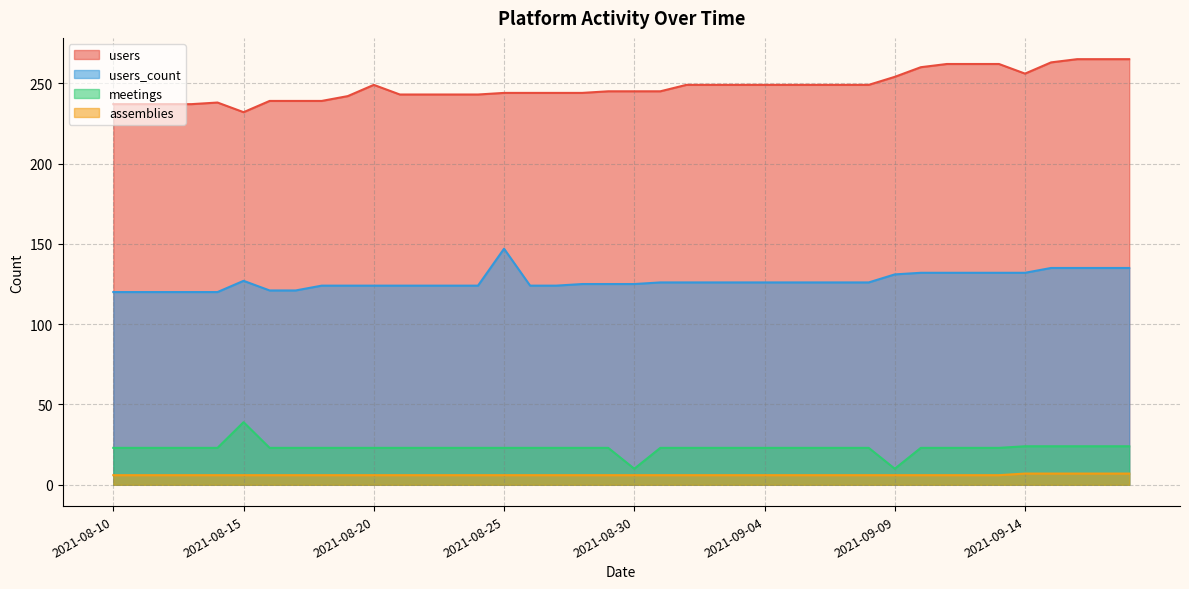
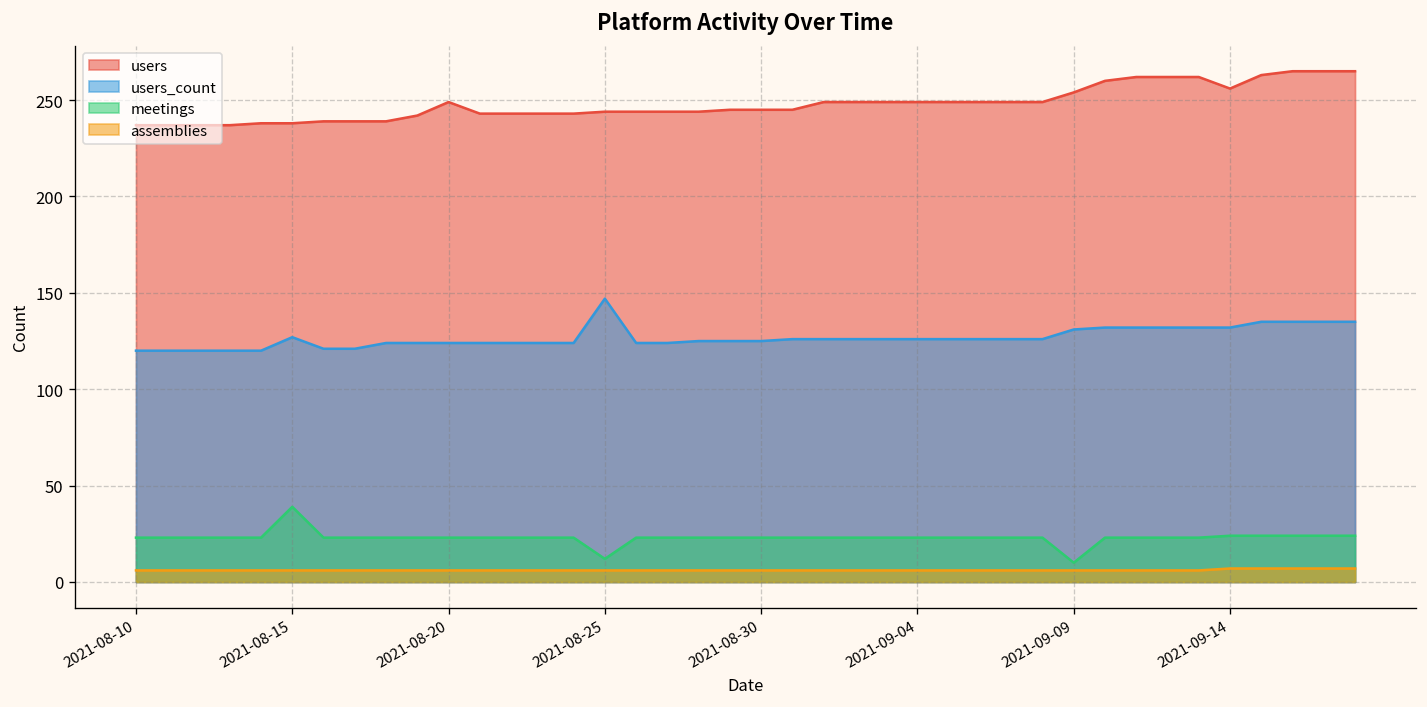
users, 2021-08-15: 232 -> 238
meetings, 2021-08-25: 23 -> 12
meetings, 2021-08-30: 10 -> 23
